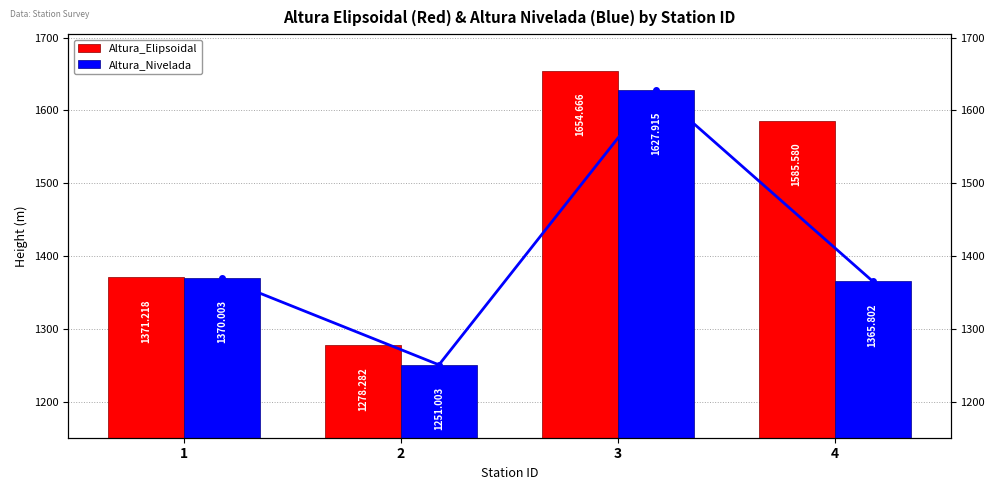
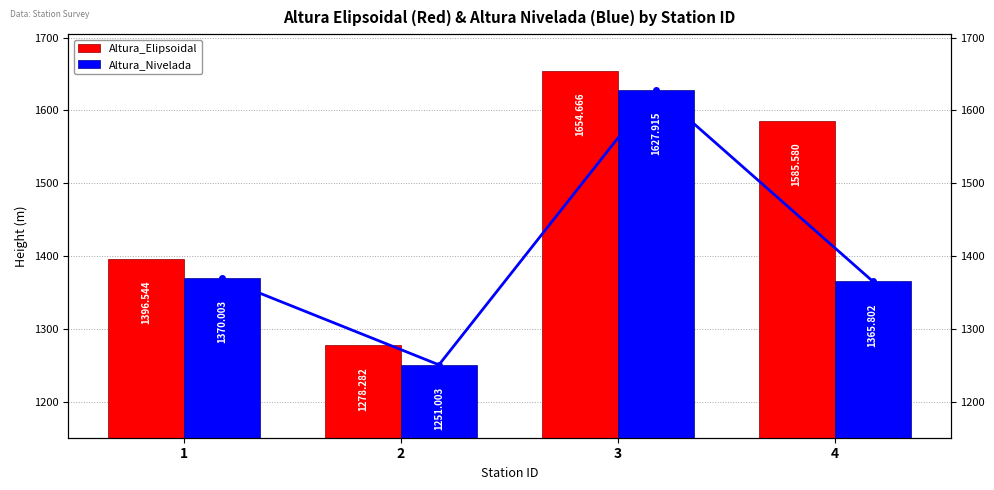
Altura_Elipsoidal, 1: 1371.218 -> 1396.544
